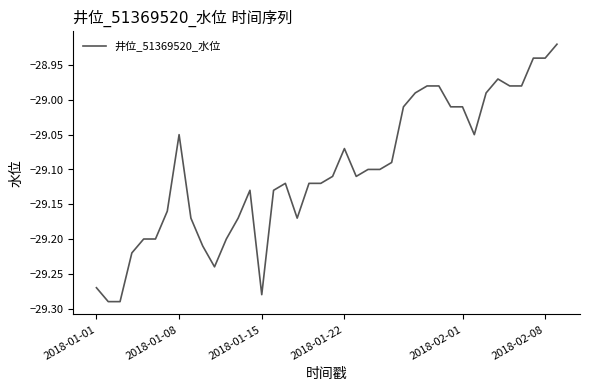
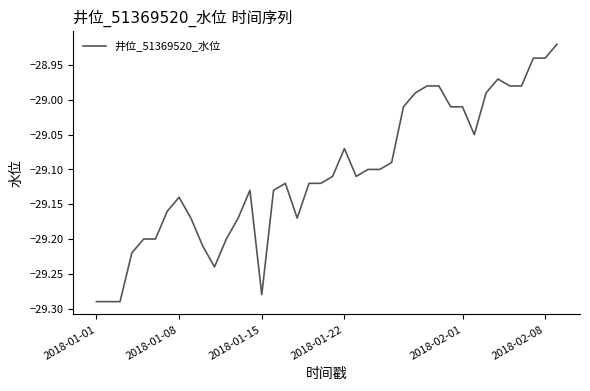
2018-01-01: -29.27 -> -29.29
2018-01-08: -29.05 -> -29.14
